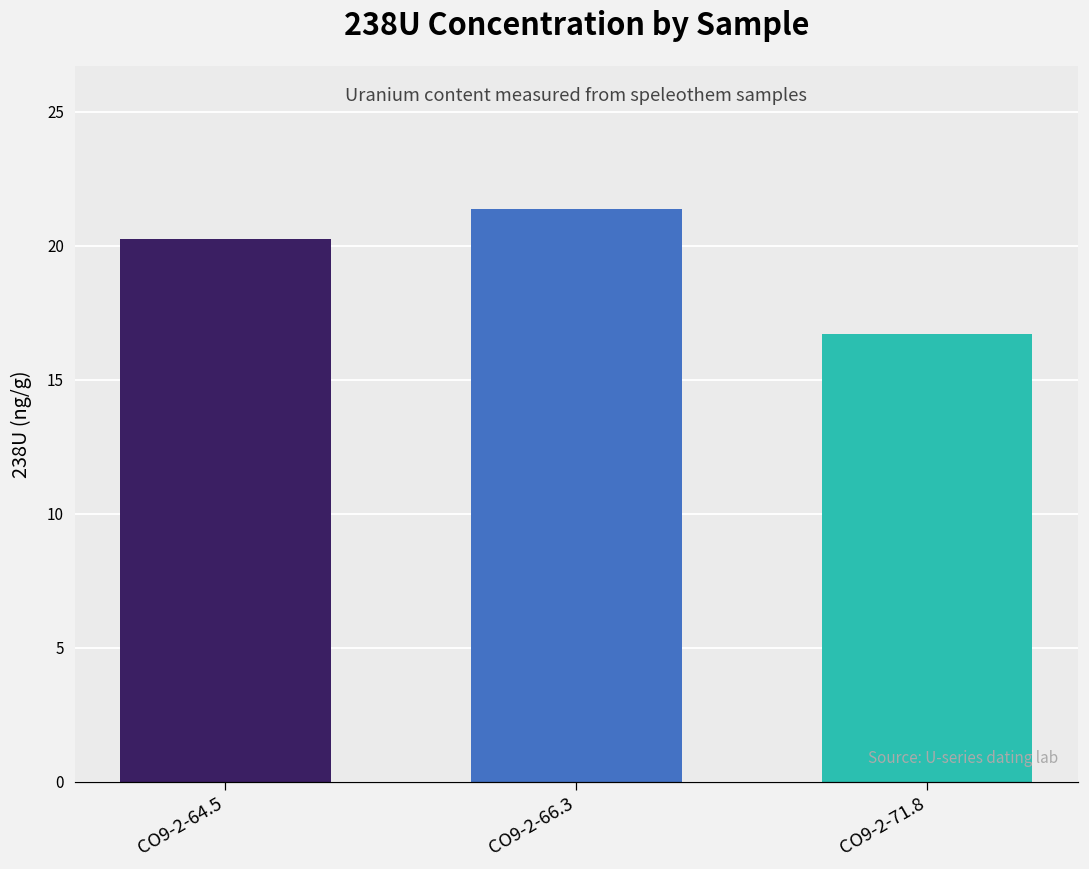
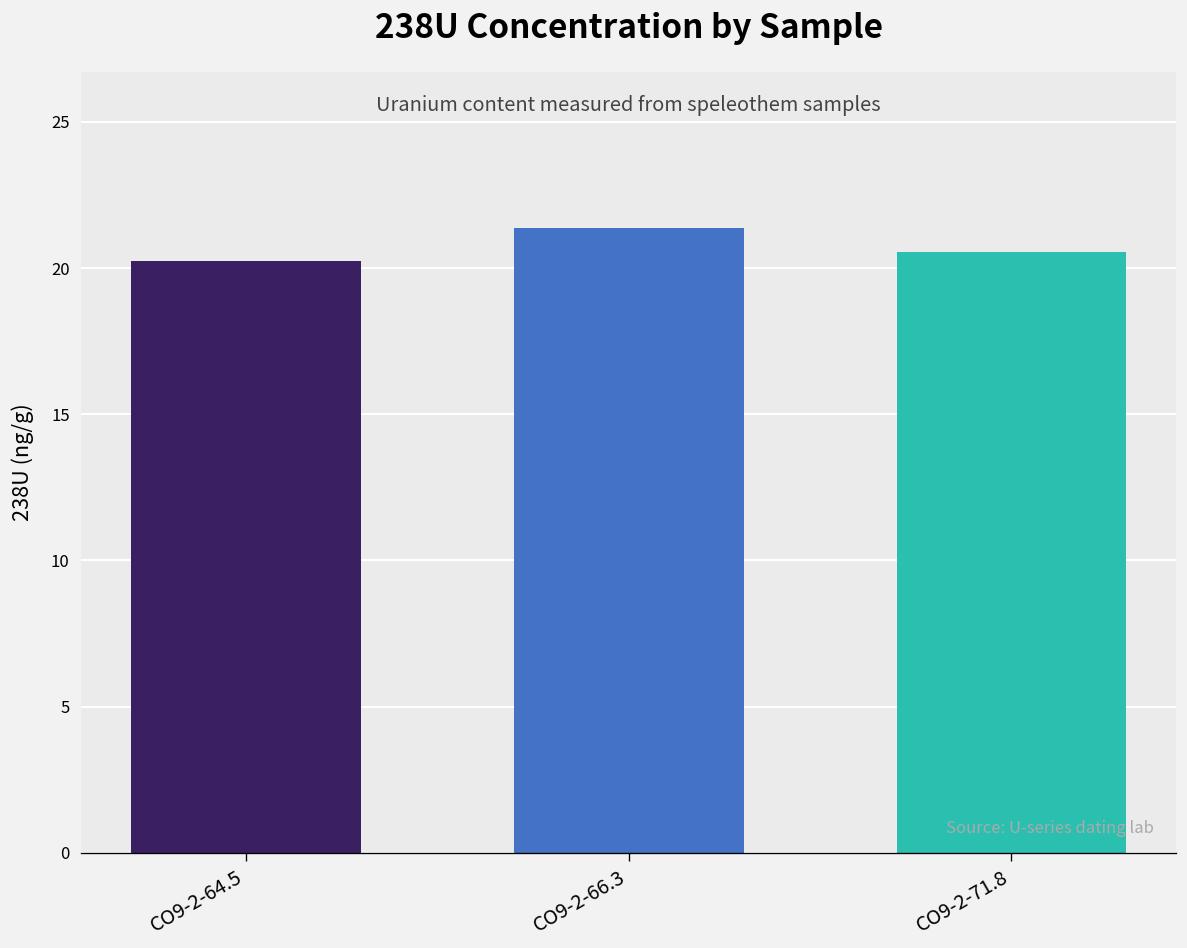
CO9-2-71.8: 16.7 -> 20.5
